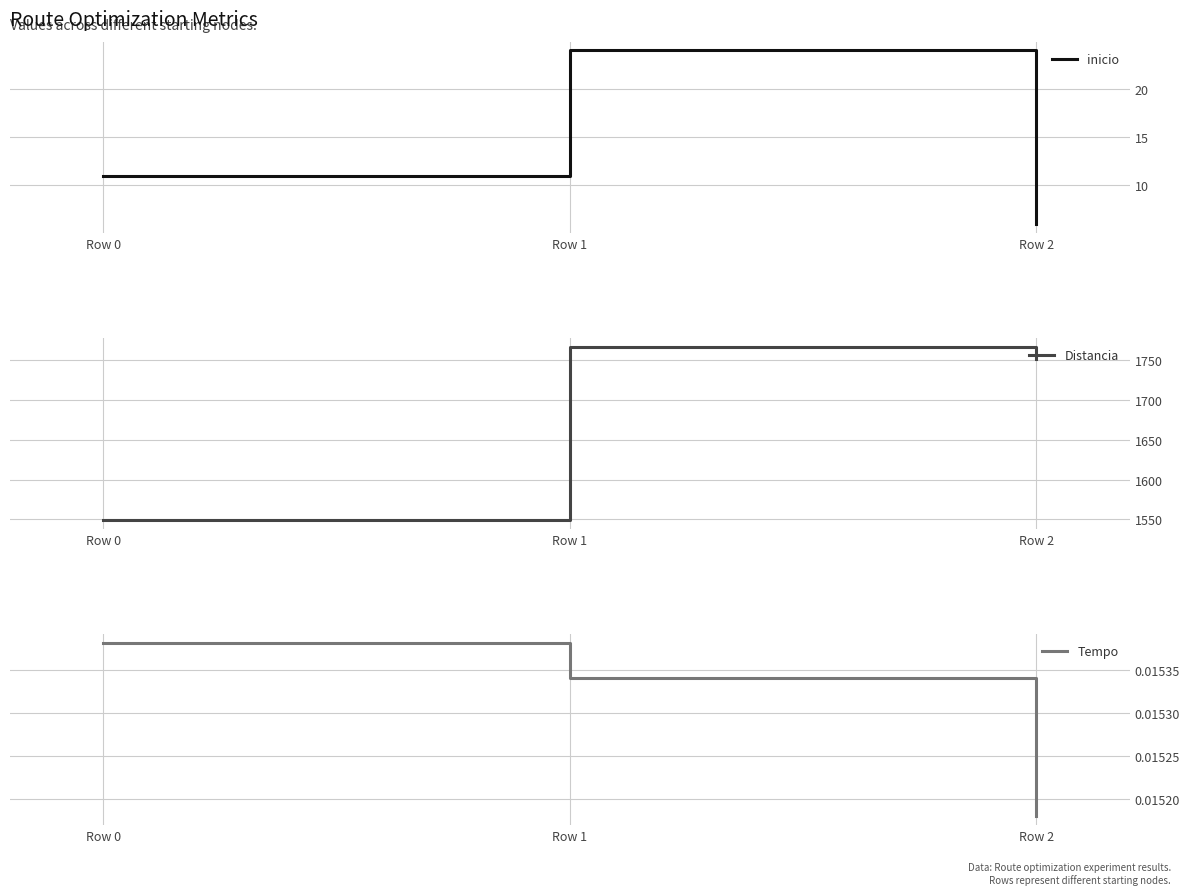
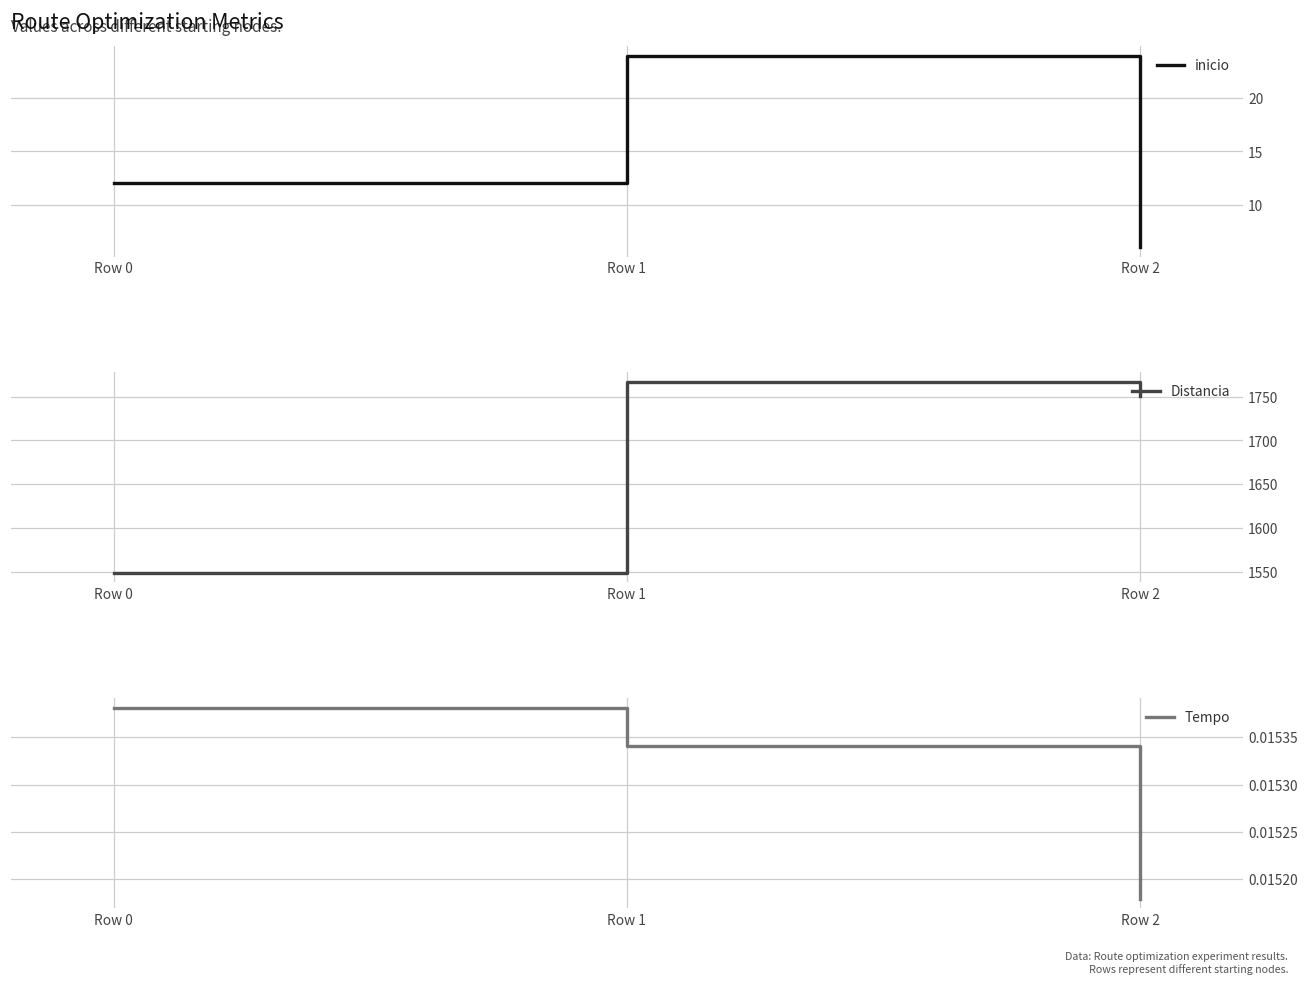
Route Optimization Metrics, Row 0: 11 -> 12
